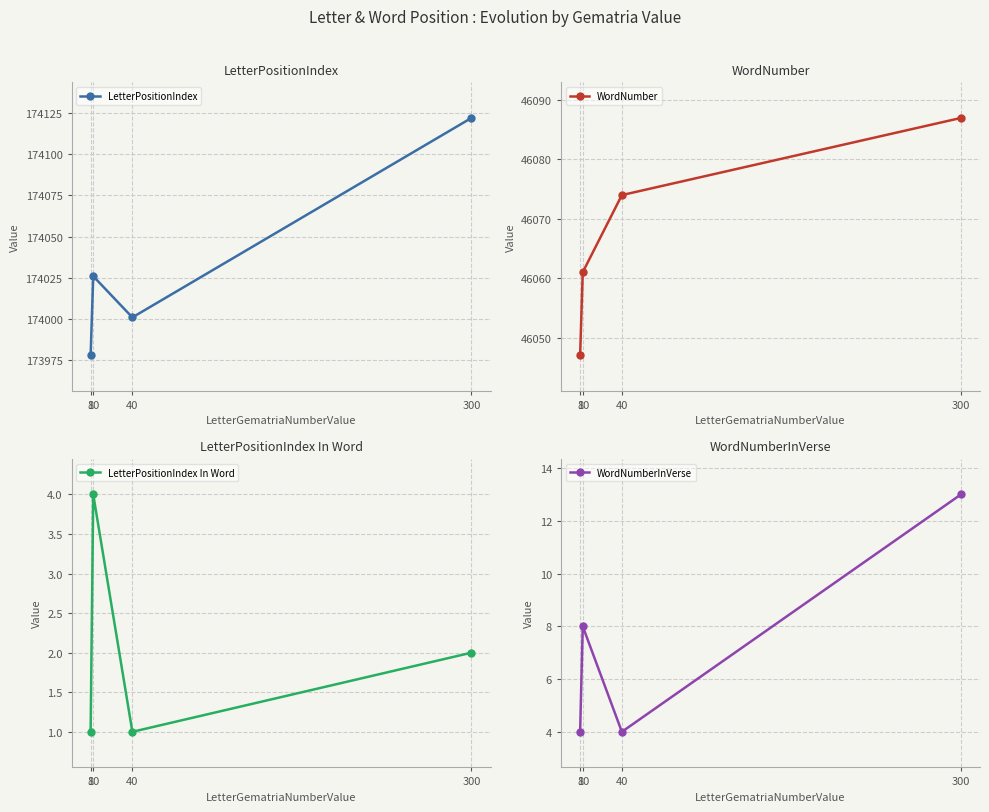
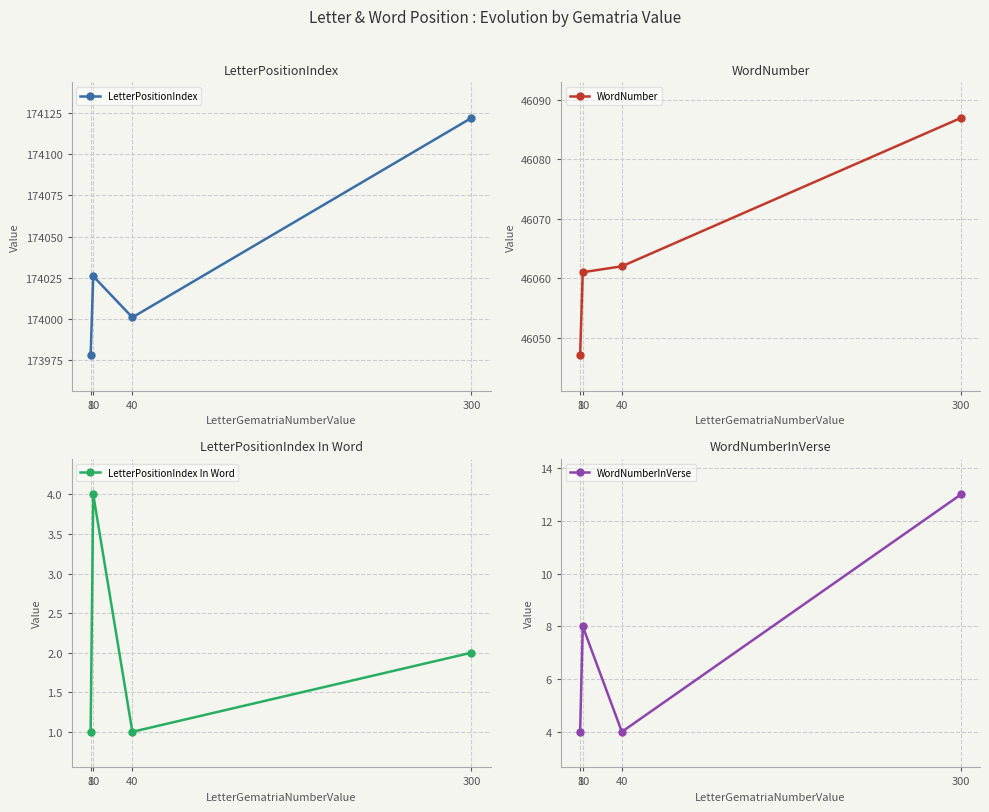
WordNumber, 40: 46074 -> 46062
